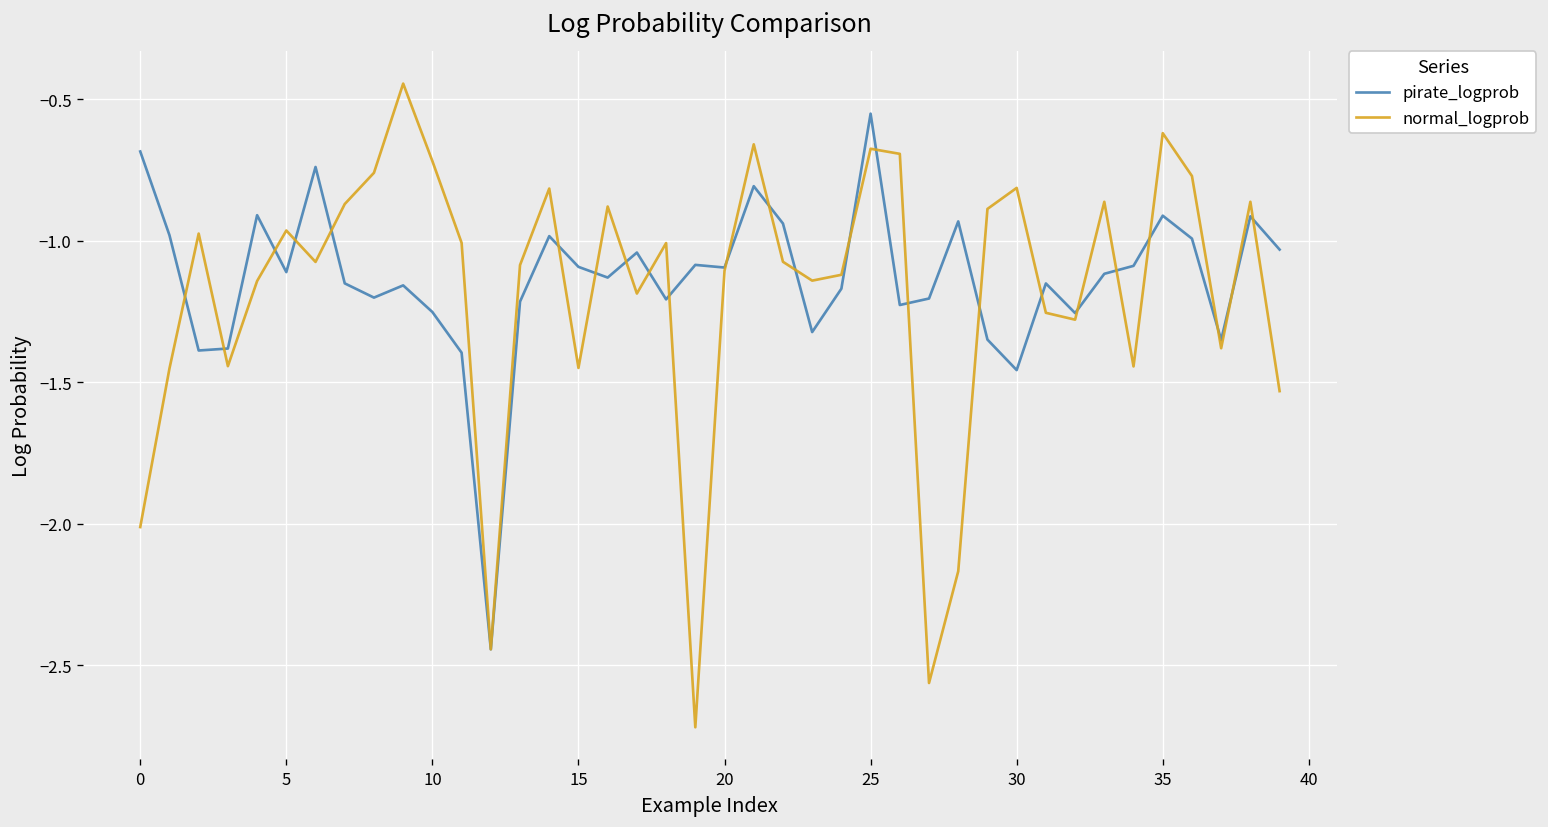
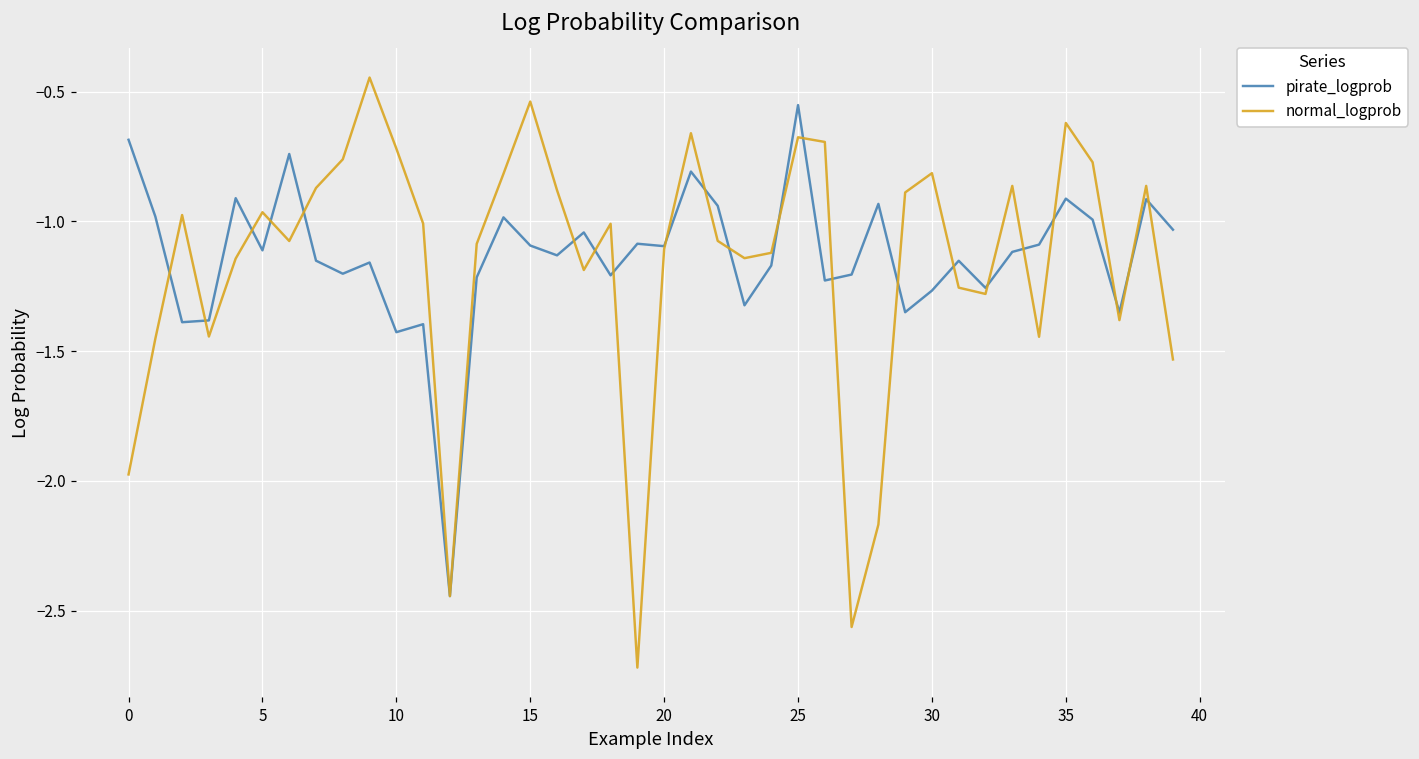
normal_logprob, 0: -2.01 -> -1.97
pirate_logprob, 10: -1.25 -> -1.43
normal_logprob, 15: -1.45 -> -0.54
pirate_logprob, 30: -1.46 -> -1.27
